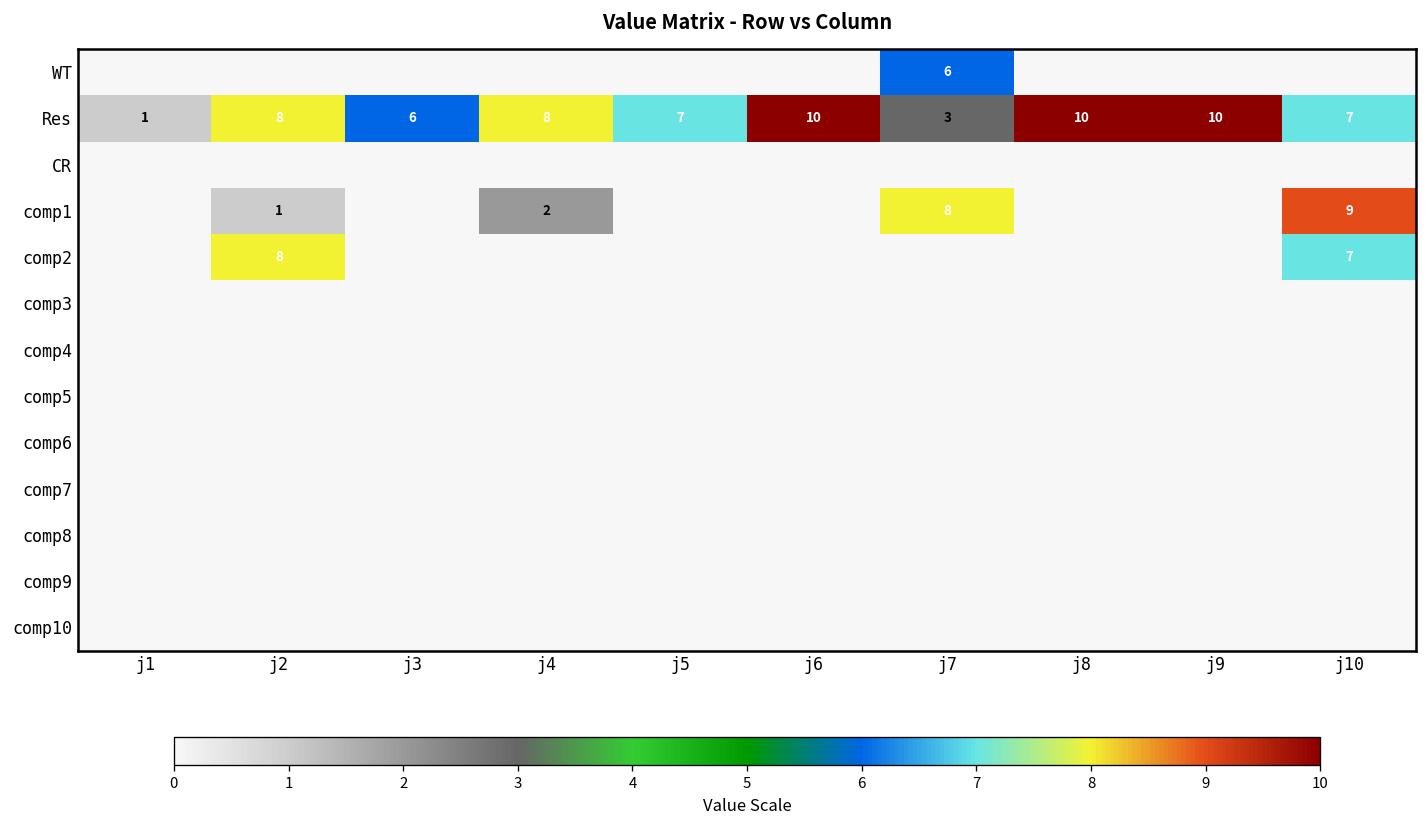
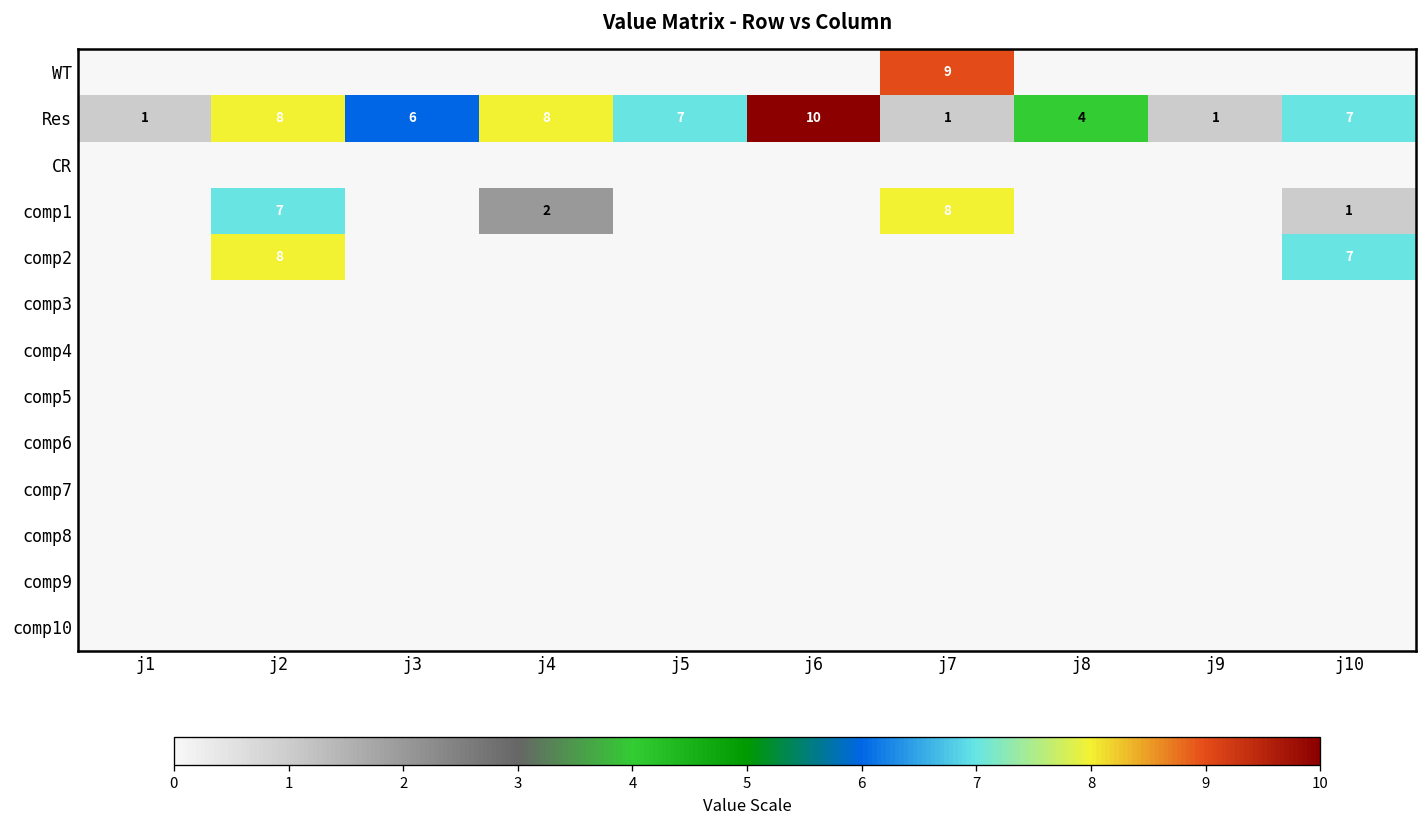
WT, j7: 6 -> 9
Res, j7: 3 -> 1
Res, j8: 10 -> 4
Res, j9: 10 -> 1
comp1, j2: 1 -> 7
comp1, j10: 9 -> 1
